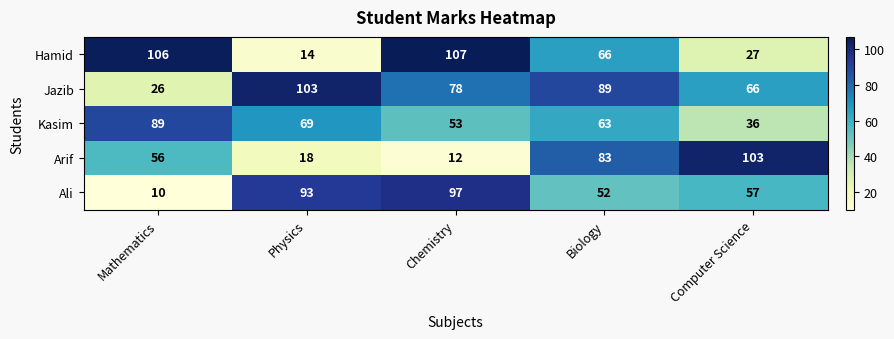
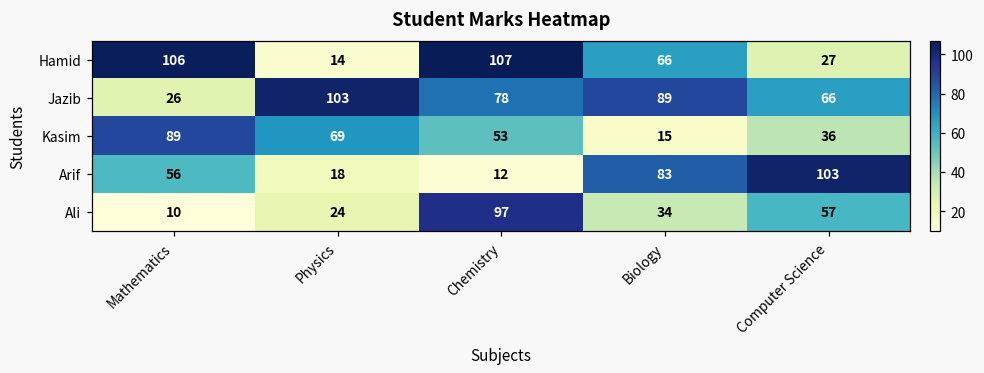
Kasim, Biology: 63 -> 15
Ali, Physics: 93 -> 24
Ali, Biology: 52 -> 34
